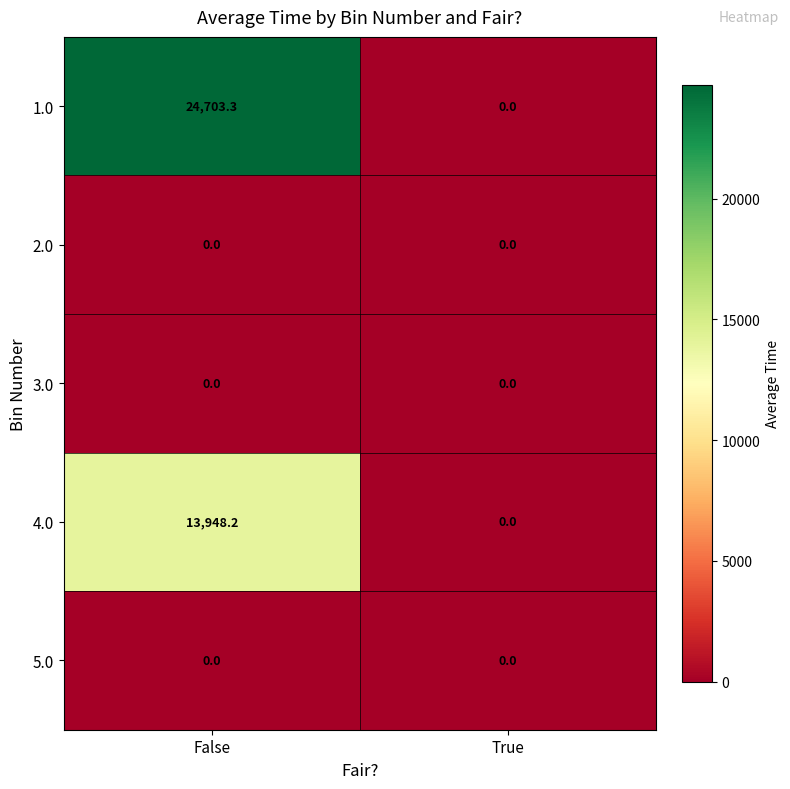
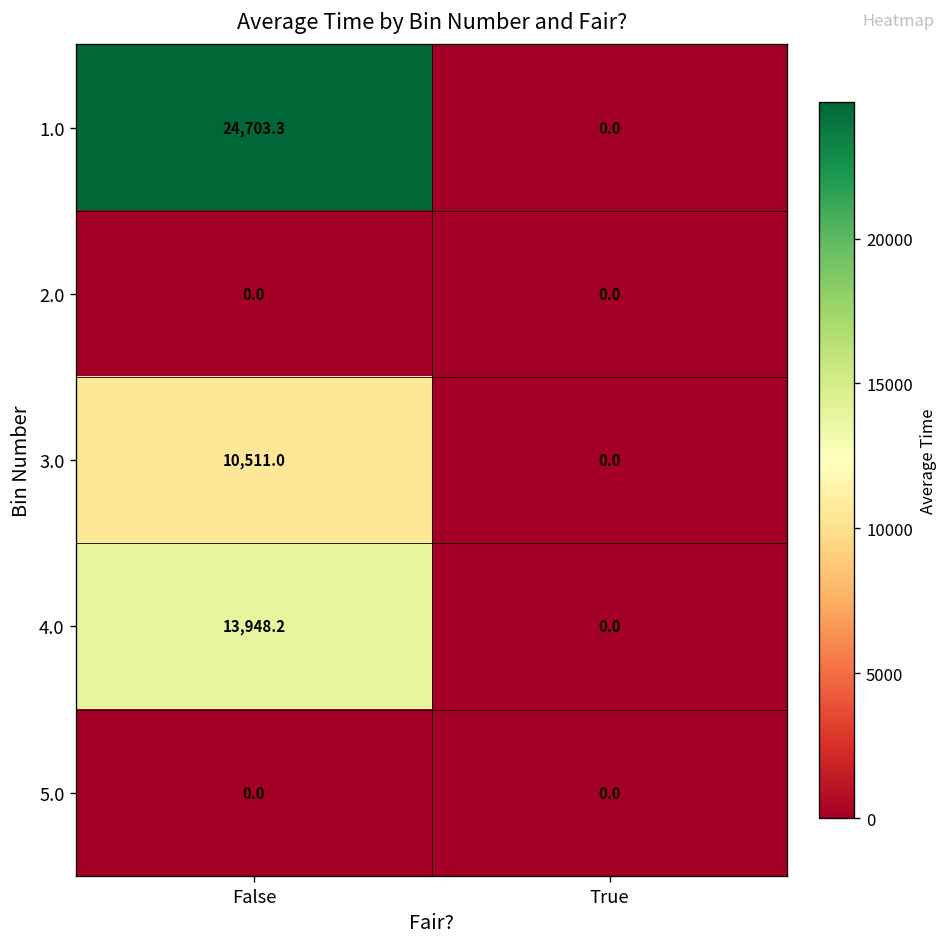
3.0, False: 0.0 -> 10,511.0
